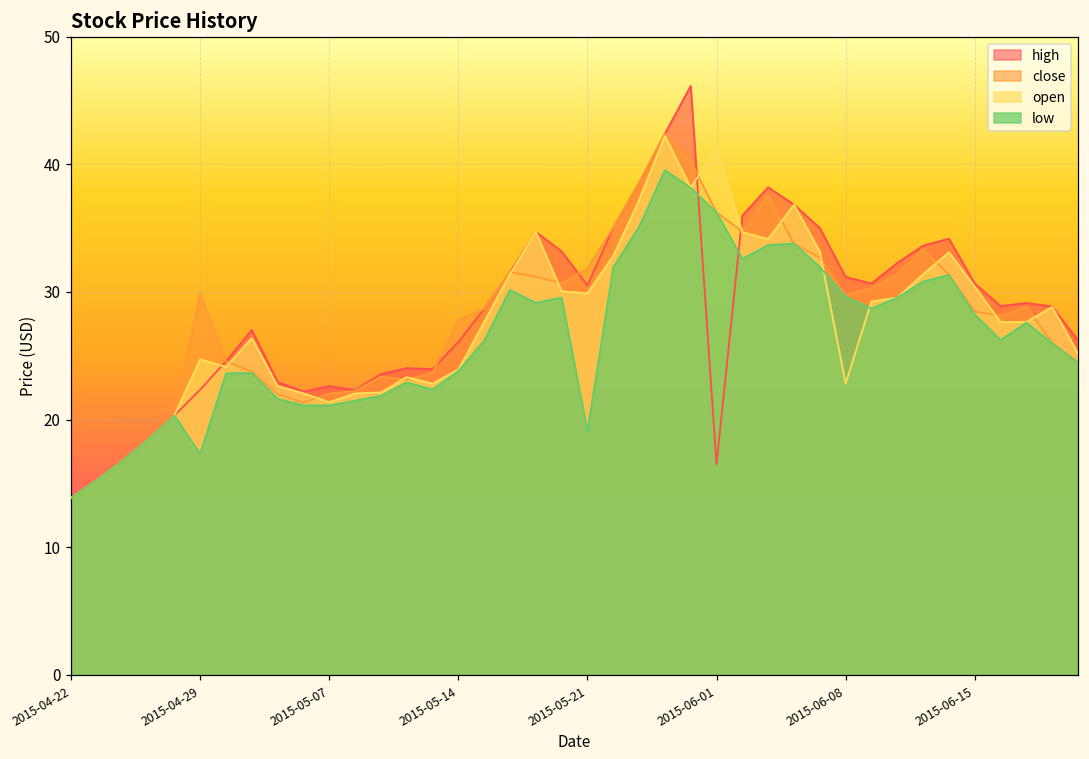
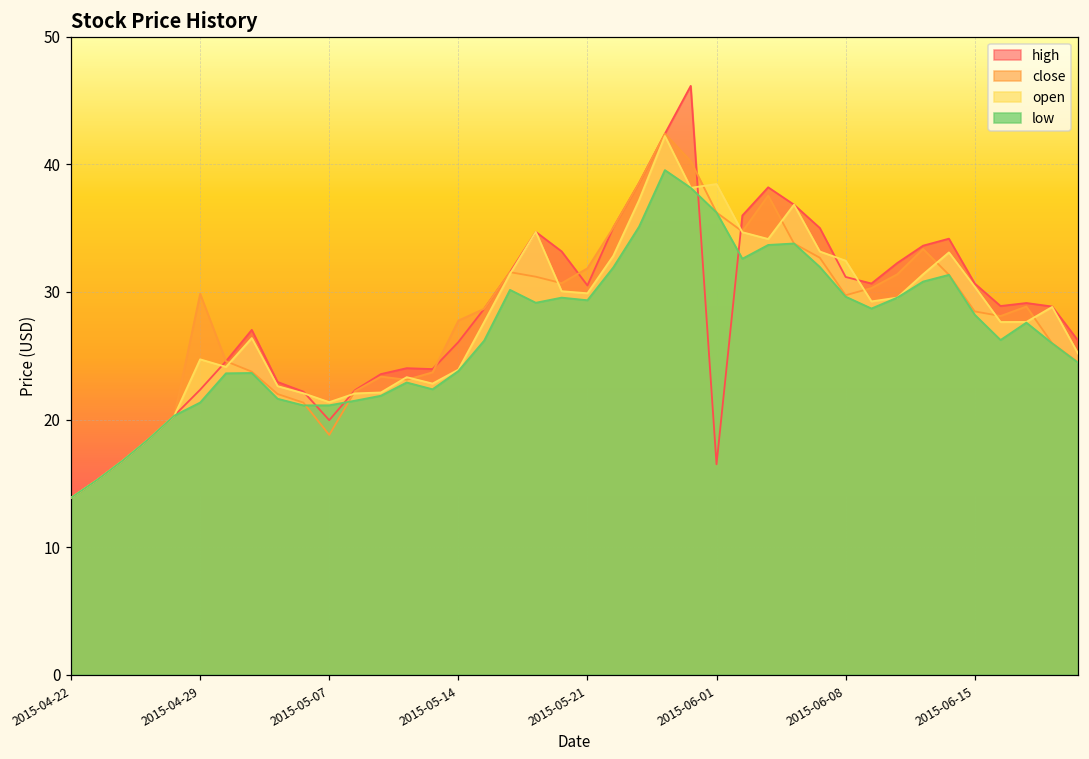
low, 2015-04-29: 17.3 -> 21.3
high, 2015-05-07: 22.6 -> 20.0
close, 2015-05-07: 22.0 -> 18.8
low, 2015-05-21: 19.1 -> 29.3
open, 2015-06-01: 41.3 -> 38.5
open, 2015-06-08: 22.8 -> 32.4
